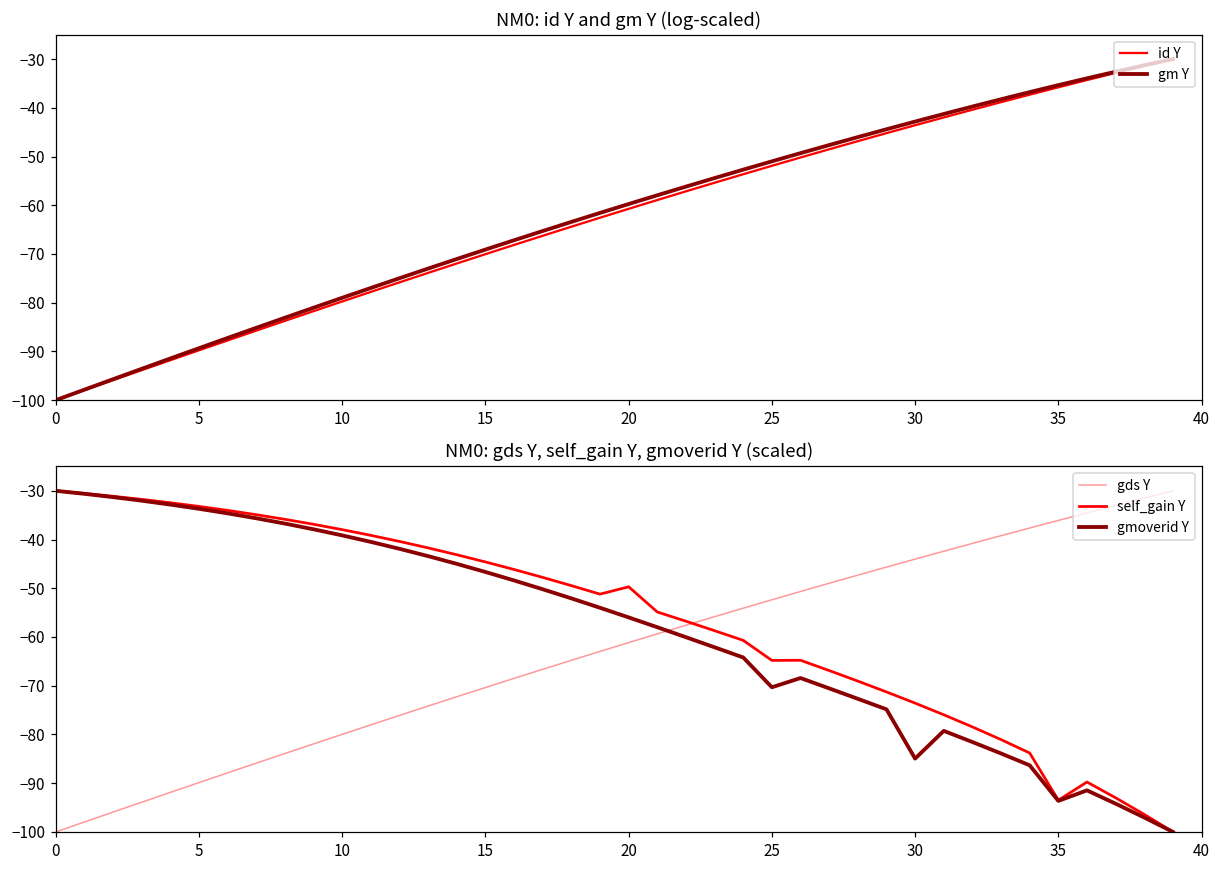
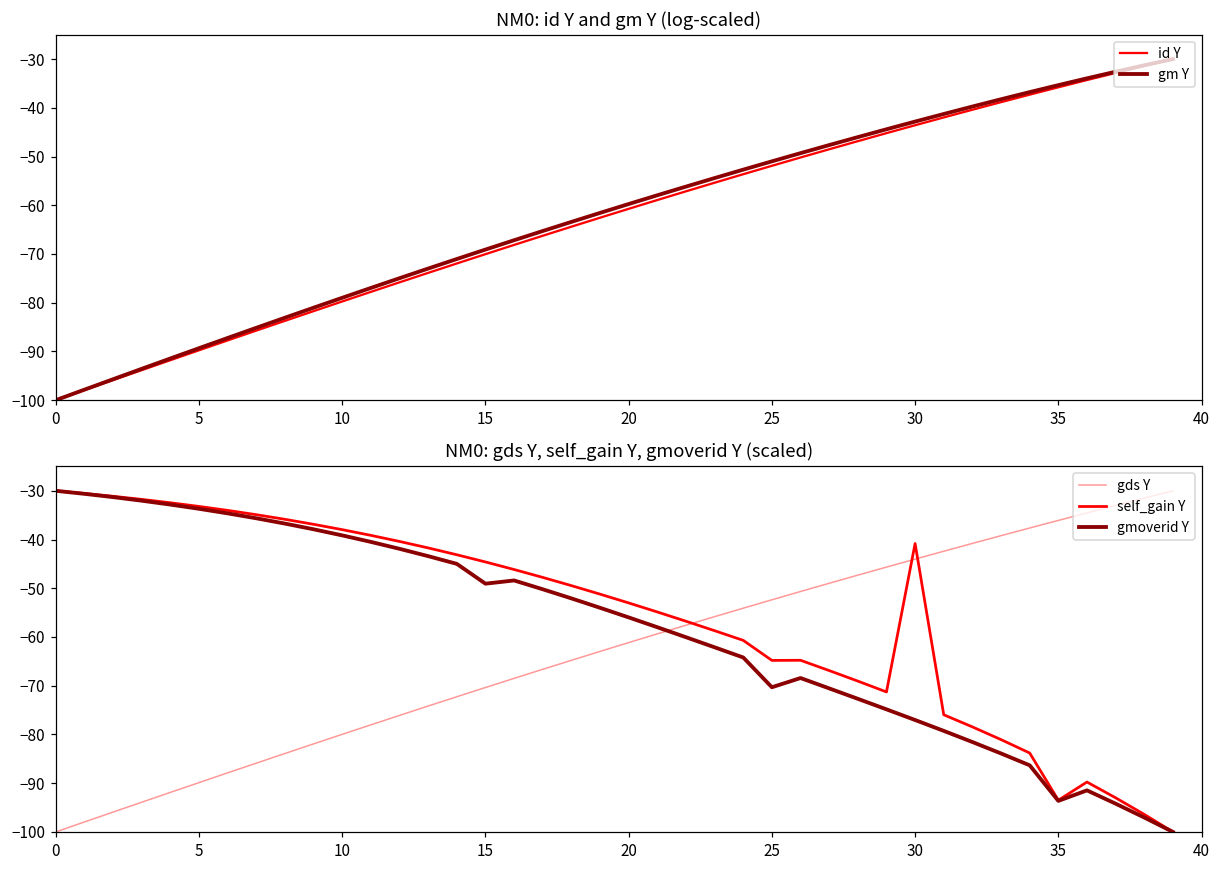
NM0: gds Y, self_gain Y, gmoverid Y (scaled), gmoverid Y, 15: -47 -> -49
NM0: gds Y, self_gain Y, gmoverid Y (scaled), self_gain Y, 20: -50 -> -53
NM0: gds Y, self_gain Y, gmoverid Y (scaled), self_gain Y, 30: -74 -> -41
NM0: gds Y, self_gain Y, gmoverid Y (scaled), gmoverid Y, 30: -85 -> -77
